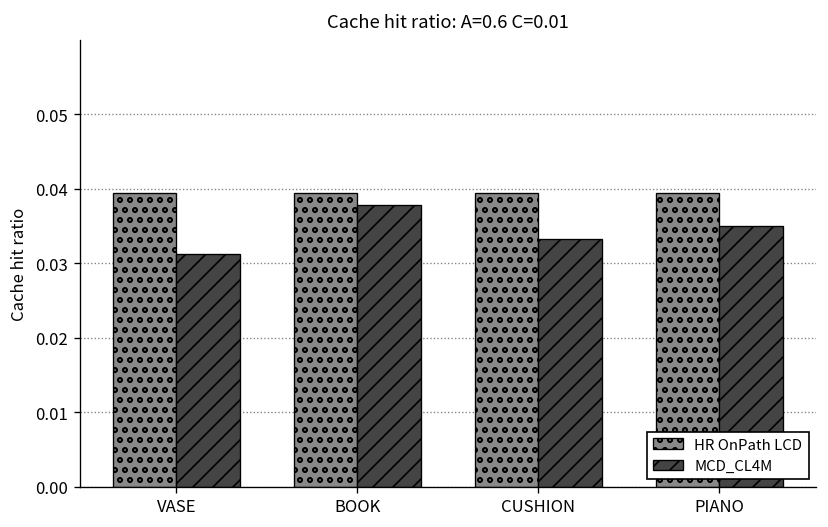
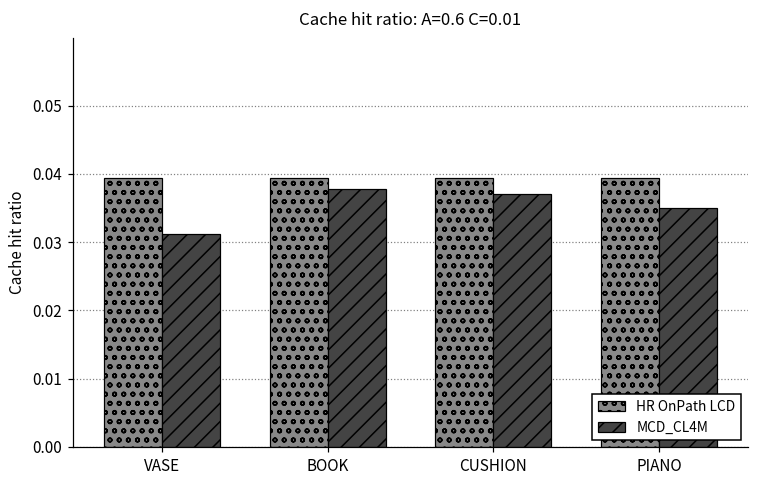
MCD_CL4M, CUSHION: 0.033 -> 0.037
